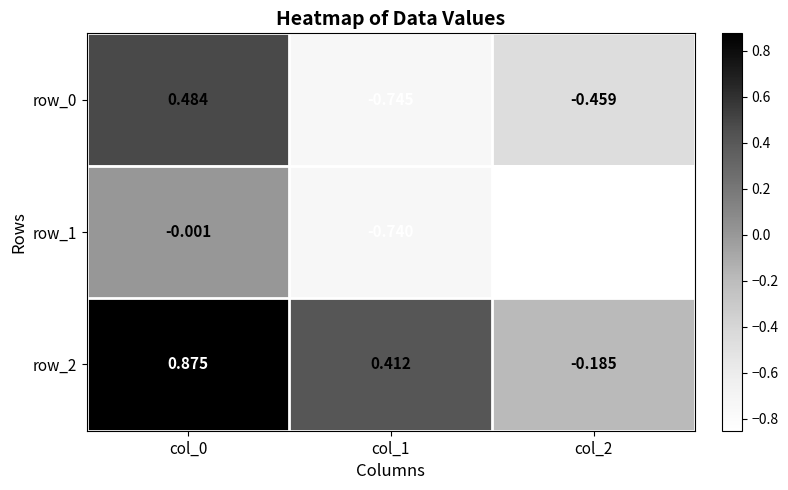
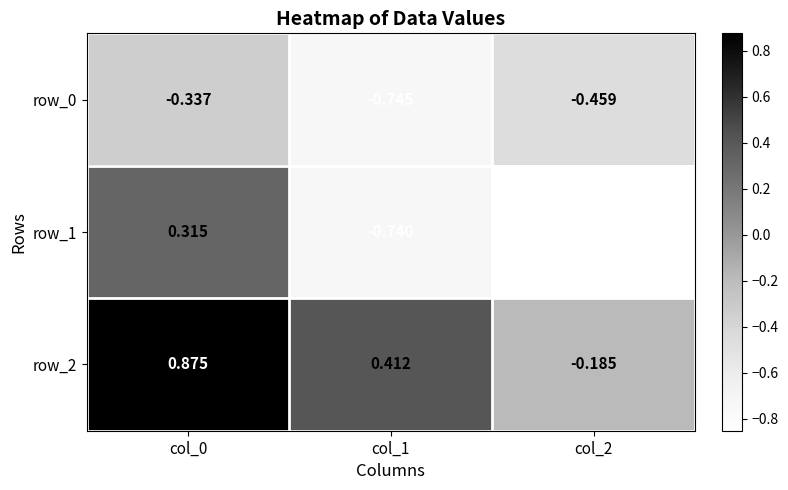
row_0, col_0: 0.484 -> -0.337
row_1, col_0: -0.001 -> 0.315
